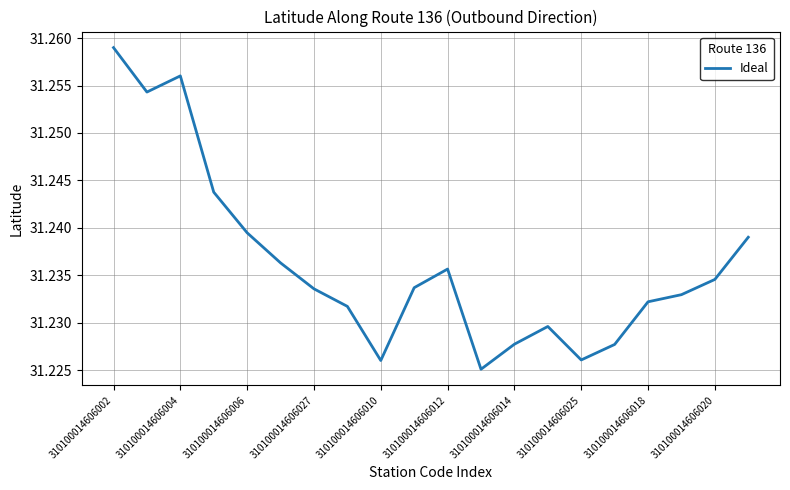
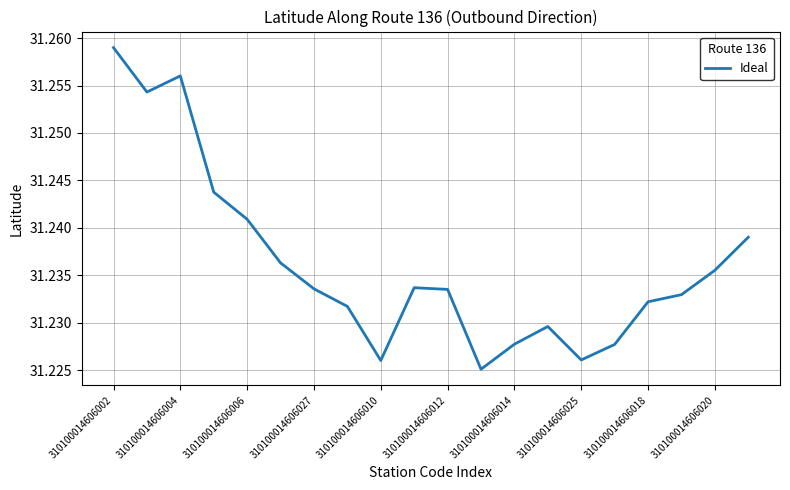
310100014606006: 31.239 -> 31.241
310100014606012: 31.236 -> 31.234
310100014606020: 31.235 -> 31.236
